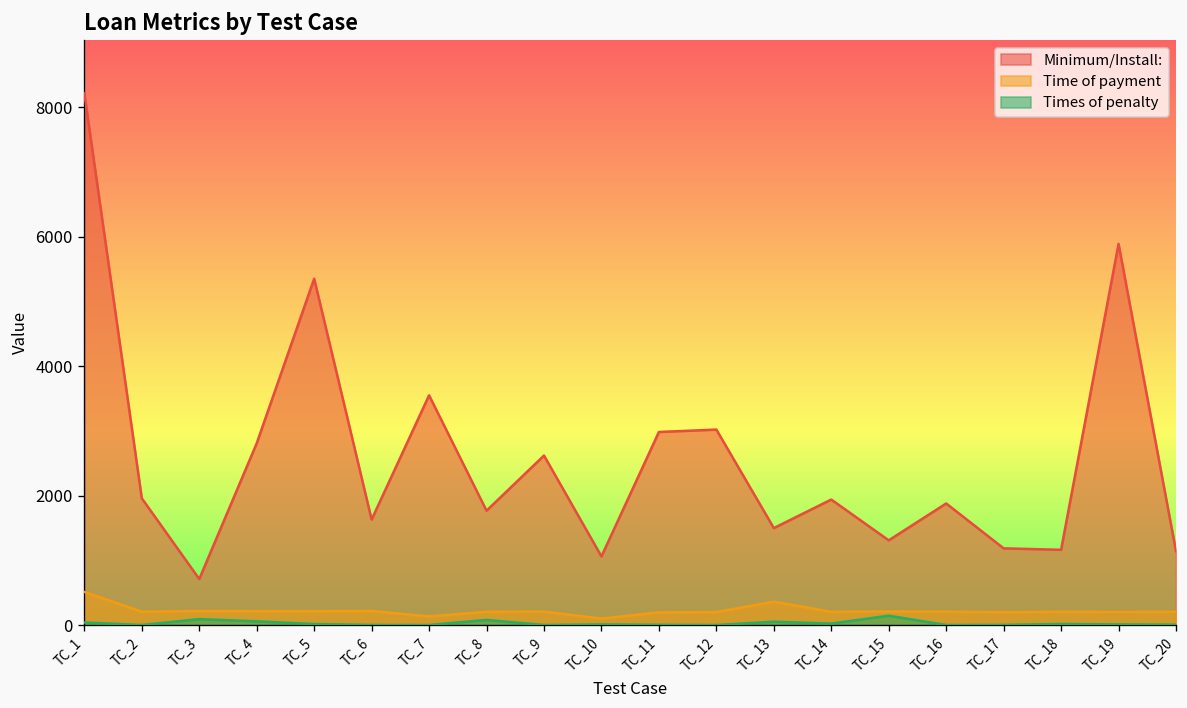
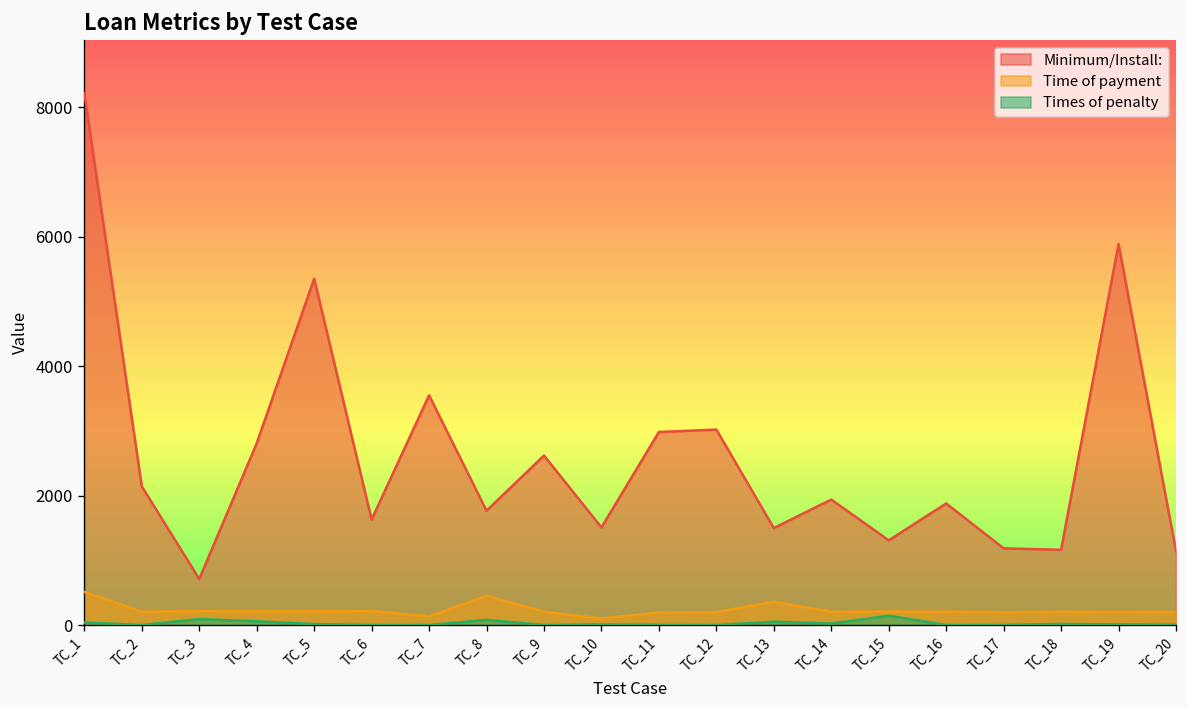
Minimum/Install:, TC_2: 2000 -> 2100
Time of payment, TC_8: 200 -> 500
Minimum/Install:, TC_10: 1100 -> 1500
